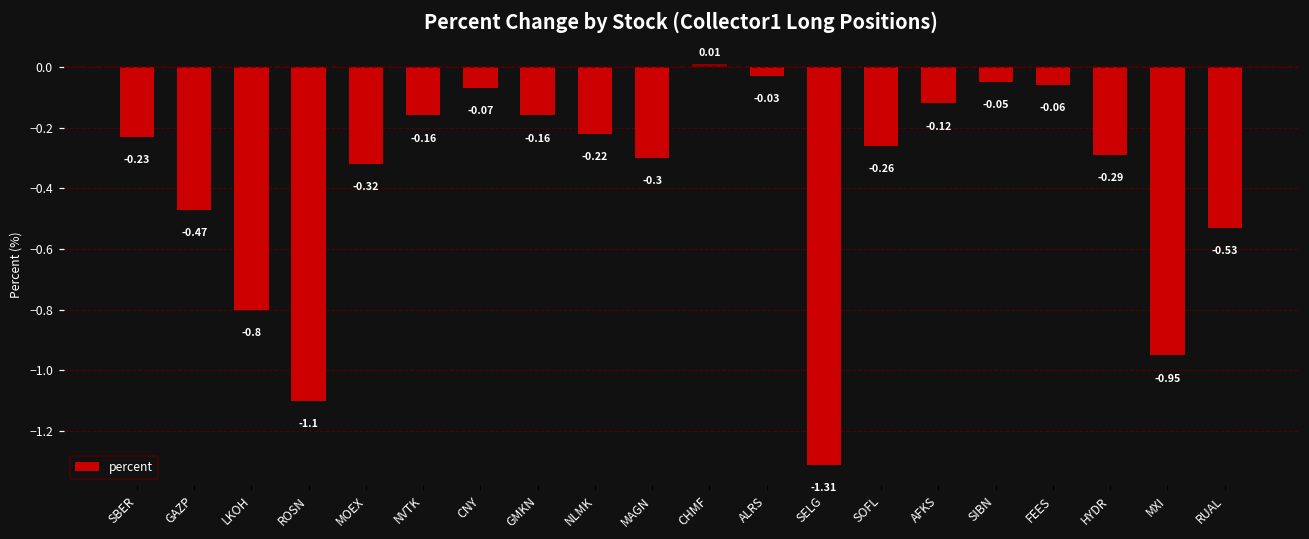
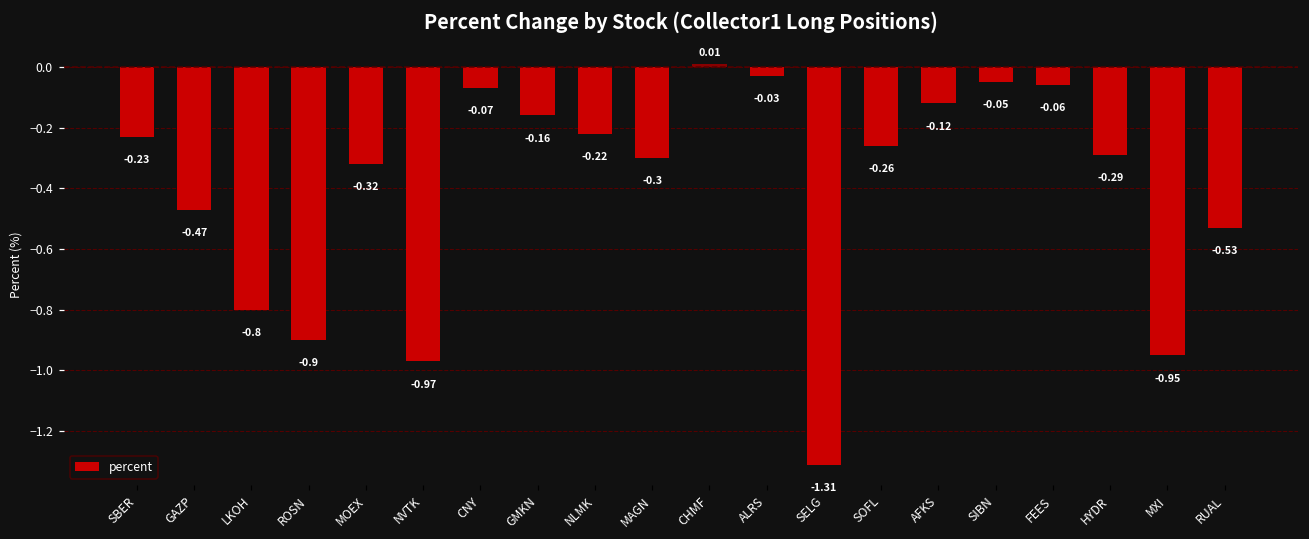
ROSN: -1.1 -> -0.9
NVTK: -0.16 -> -0.97
